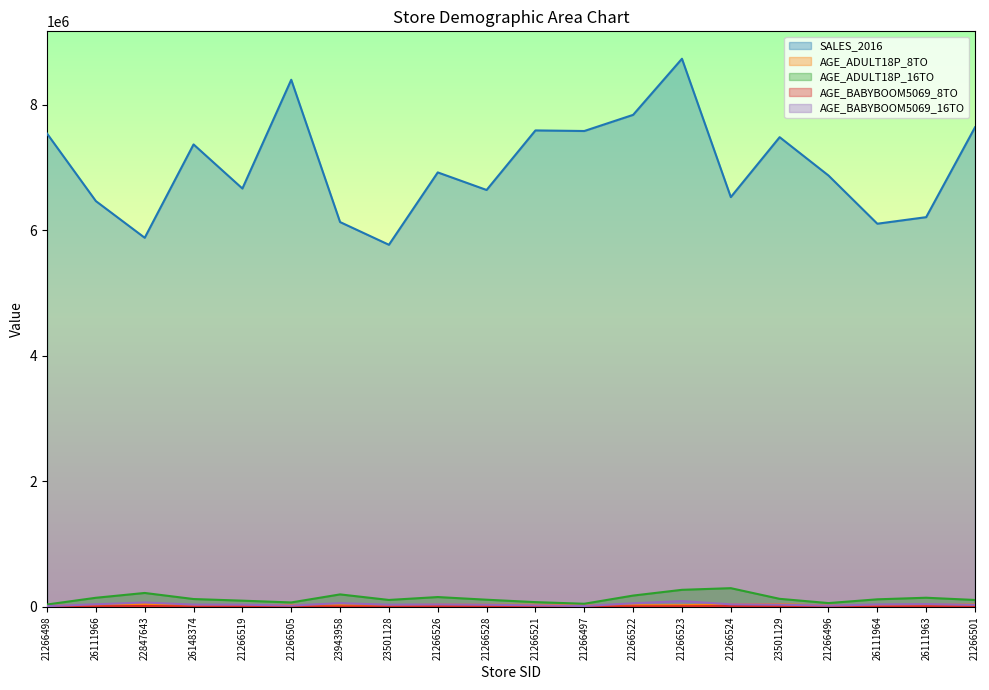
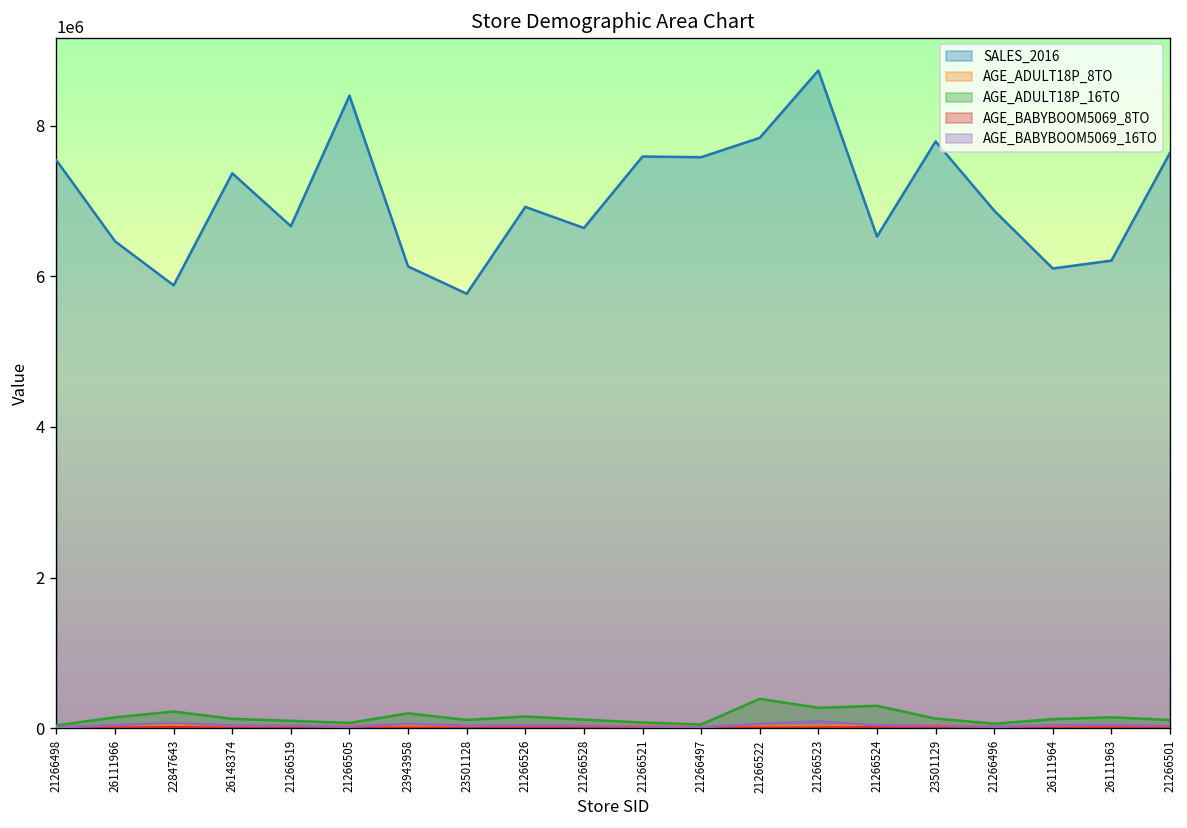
AGE_ADULT18P_16TO, 21266522: 200000 -> 400000
SALES_2016, 23501129: 7500000 -> 7800000
